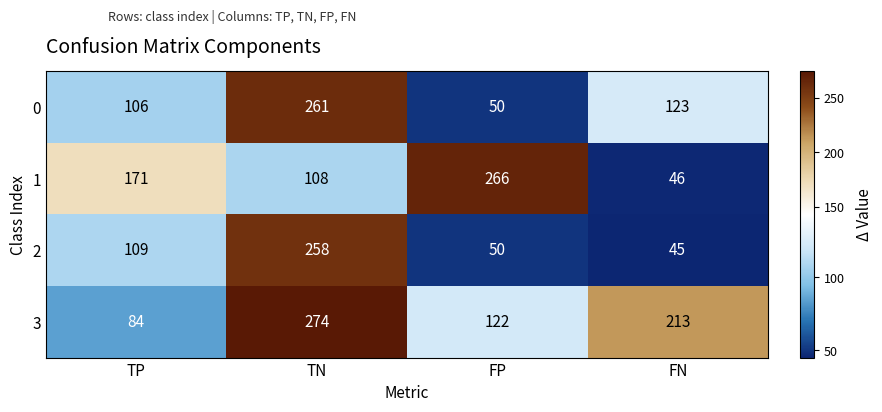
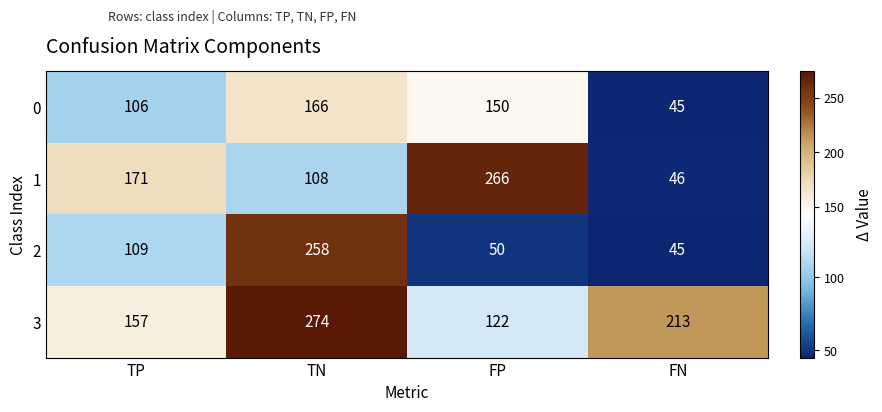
0, TN: 261 -> 166
0, FP: 50 -> 150
0, FN: 123 -> 45
3, TP: 84 -> 157
